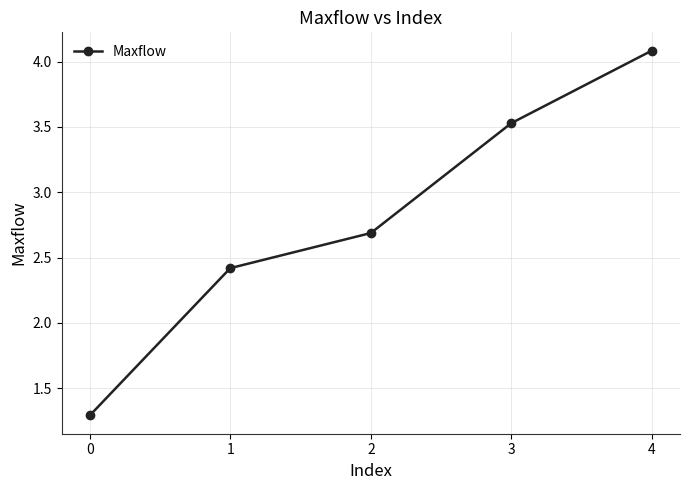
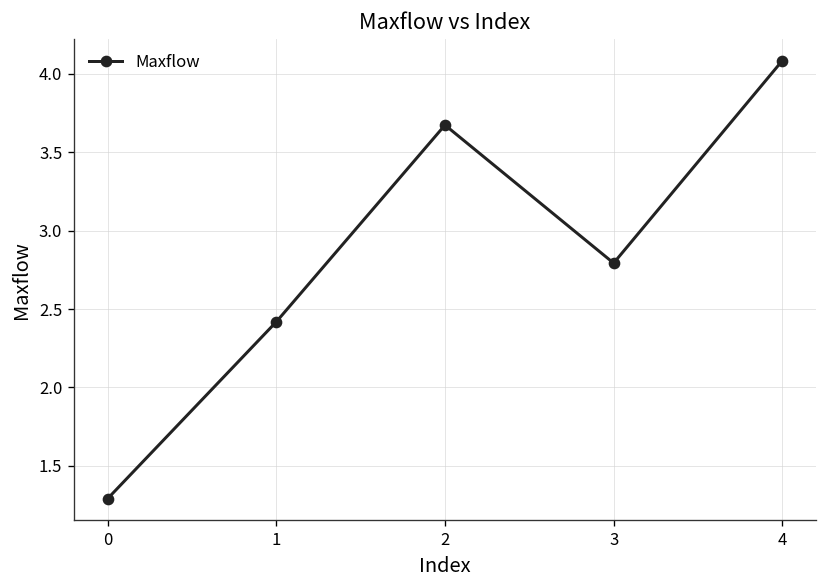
2: 2.69 -> 3.67
3: 3.53 -> 2.79
